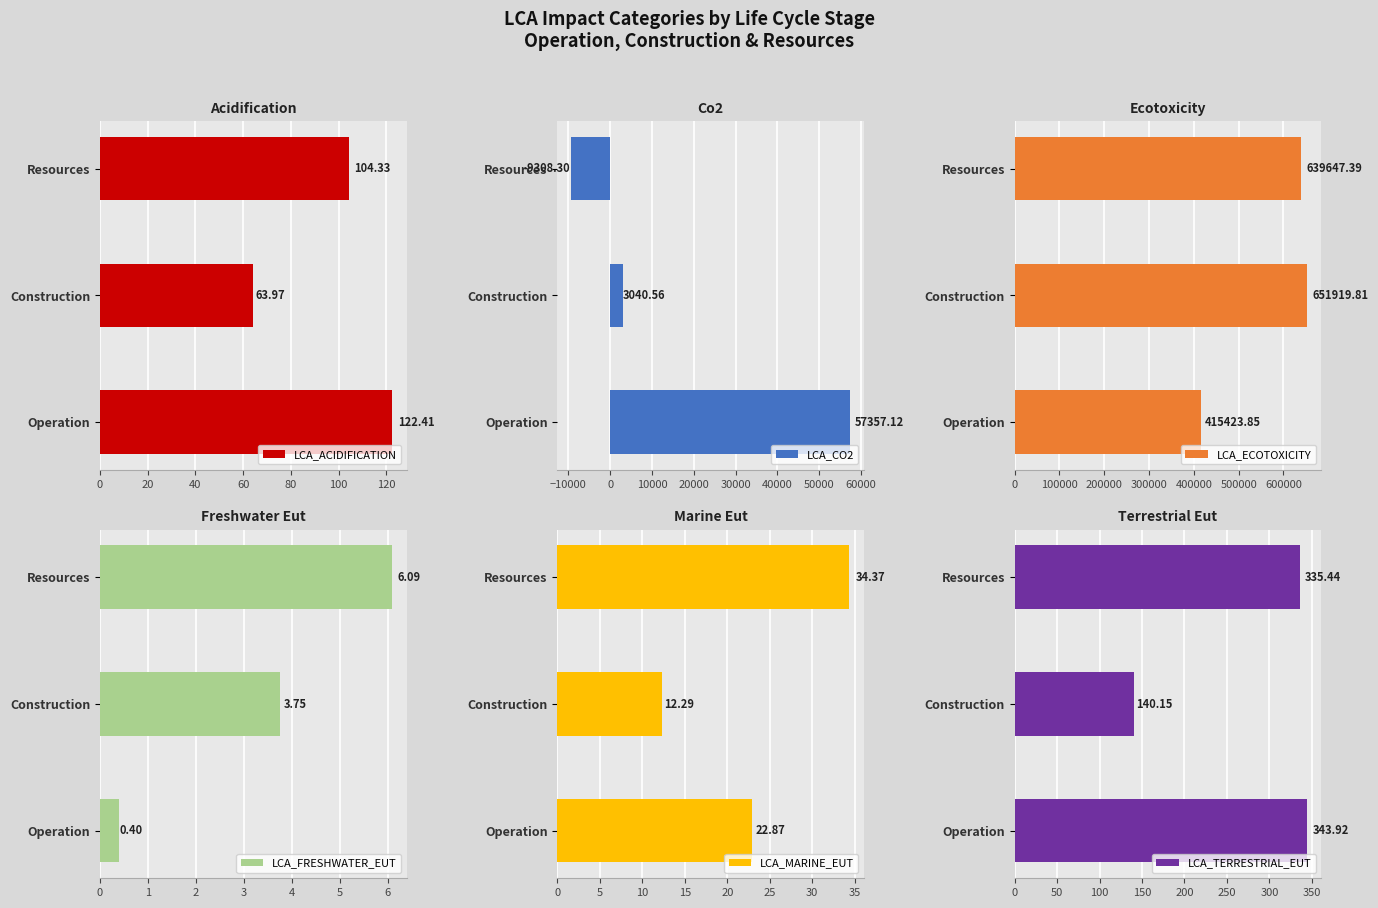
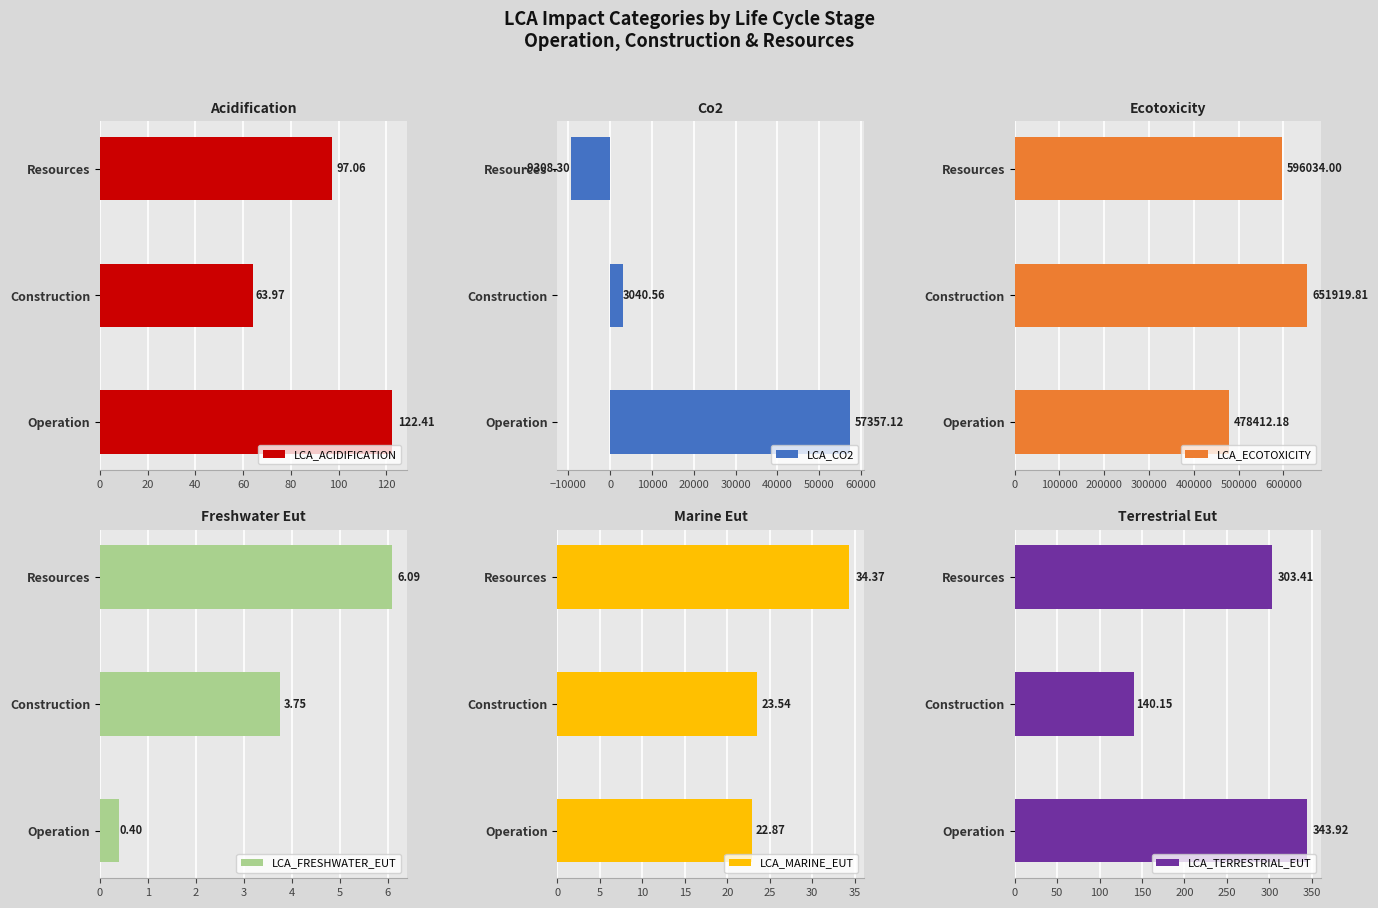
Acidification, Resources: 104.33 -> 97.06
Ecotoxicity, Resources: 639647.39 -> 596034.00
Ecotoxicity, Operation: 415423.85 -> 478412.18
Marine Eut, Construction: 12.29 -> 23.54
Terrestrial Eut, Resources: 335.44 -> 303.41
